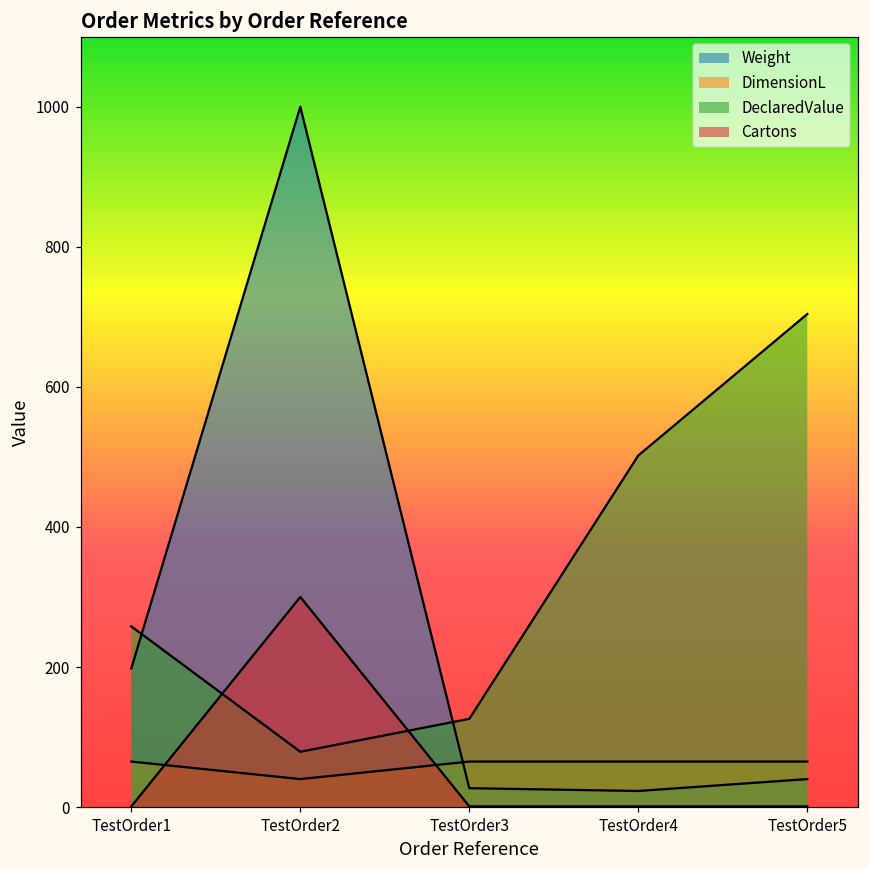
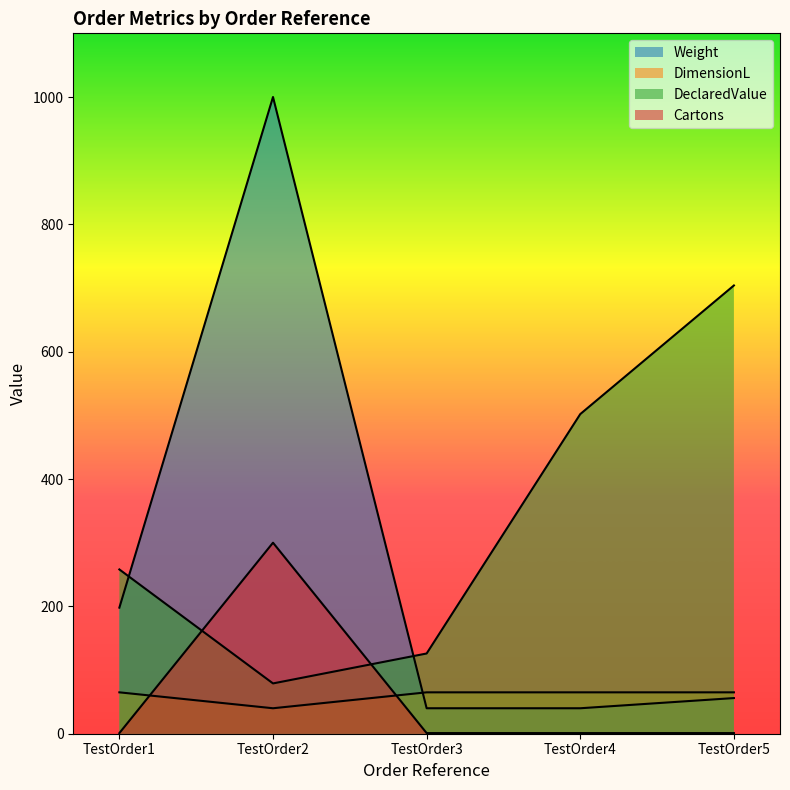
Weight, TestOrder3: 30 -> 40
Weight, TestOrder4: 20 -> 40
Weight, TestOrder5: 40 -> 60
